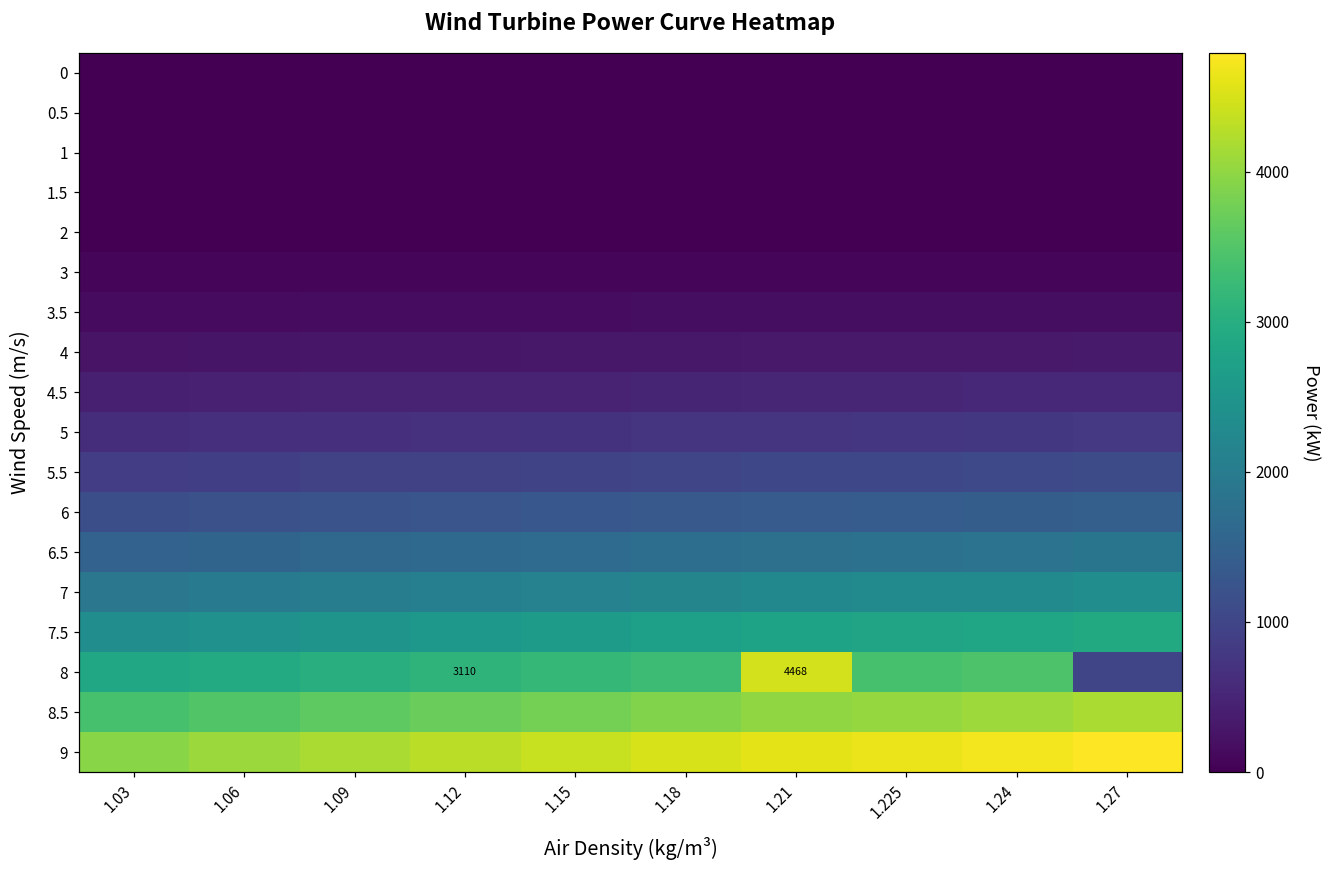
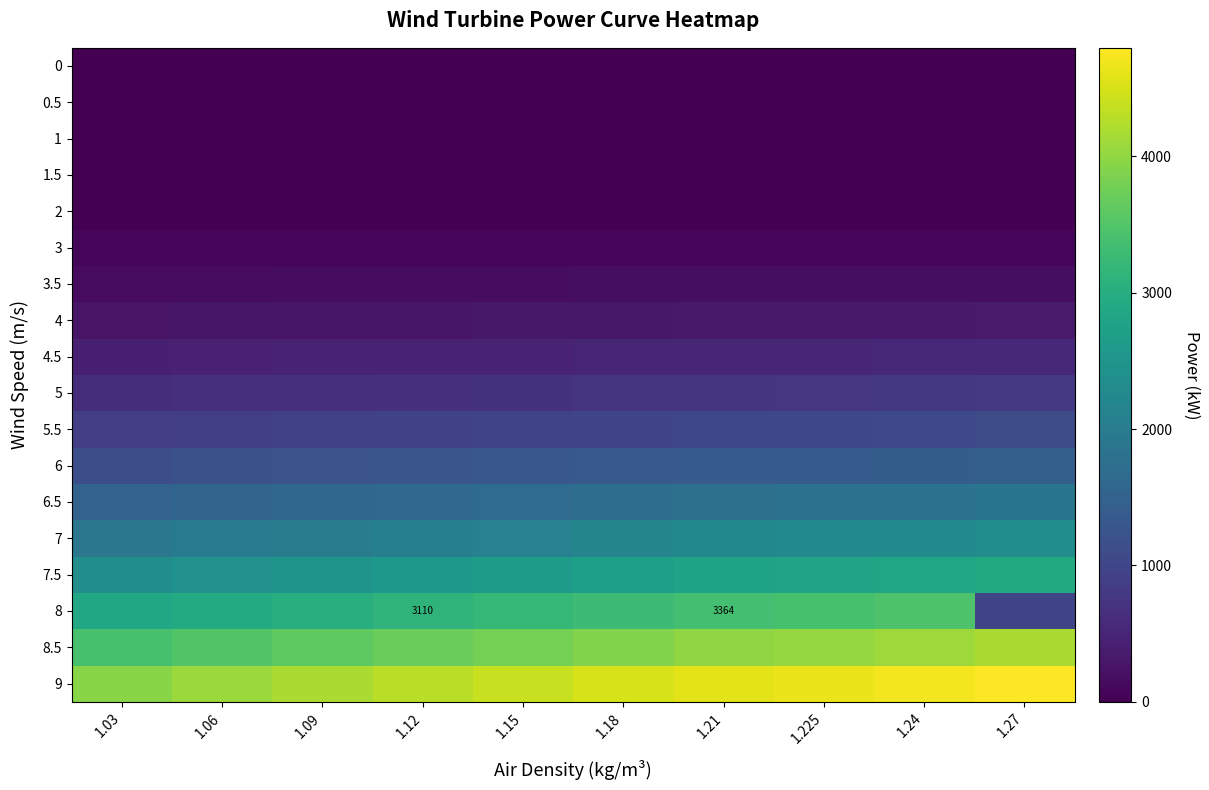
8, 1.21: 4468 -> 3364
